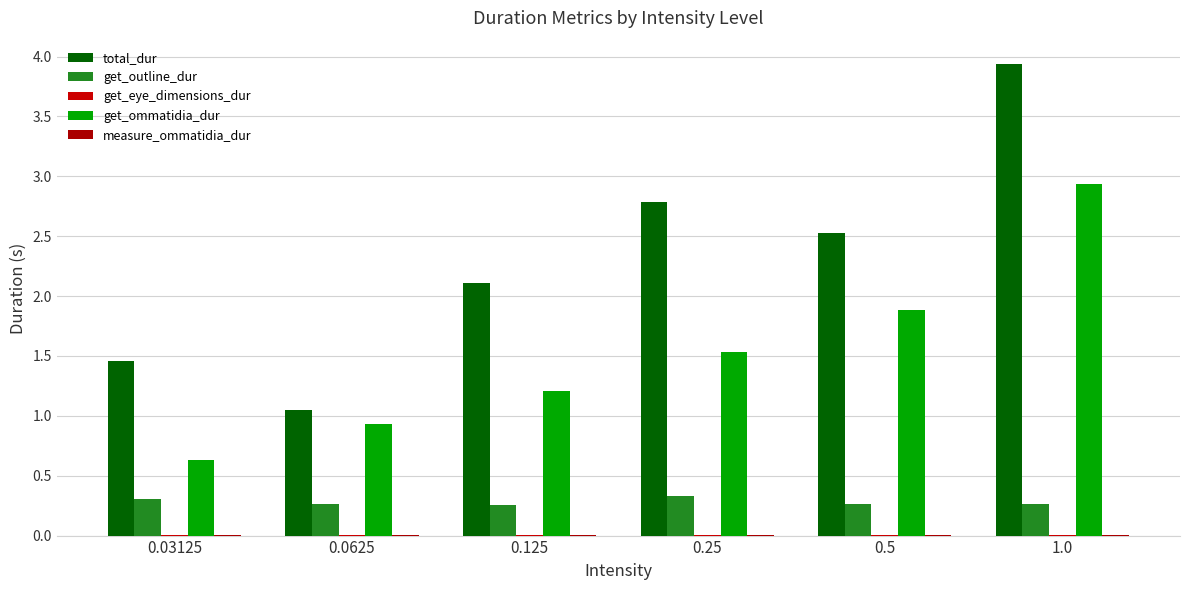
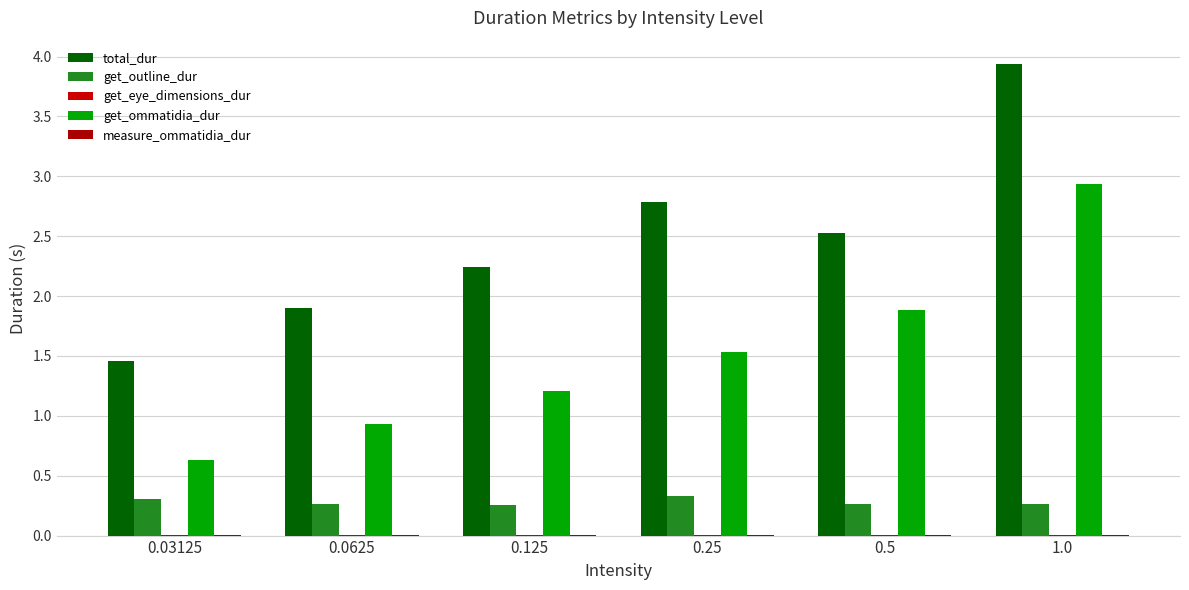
total_dur, 0.0625: 1.05 -> 1.90
total_dur, 0.125: 2.11 -> 2.24
